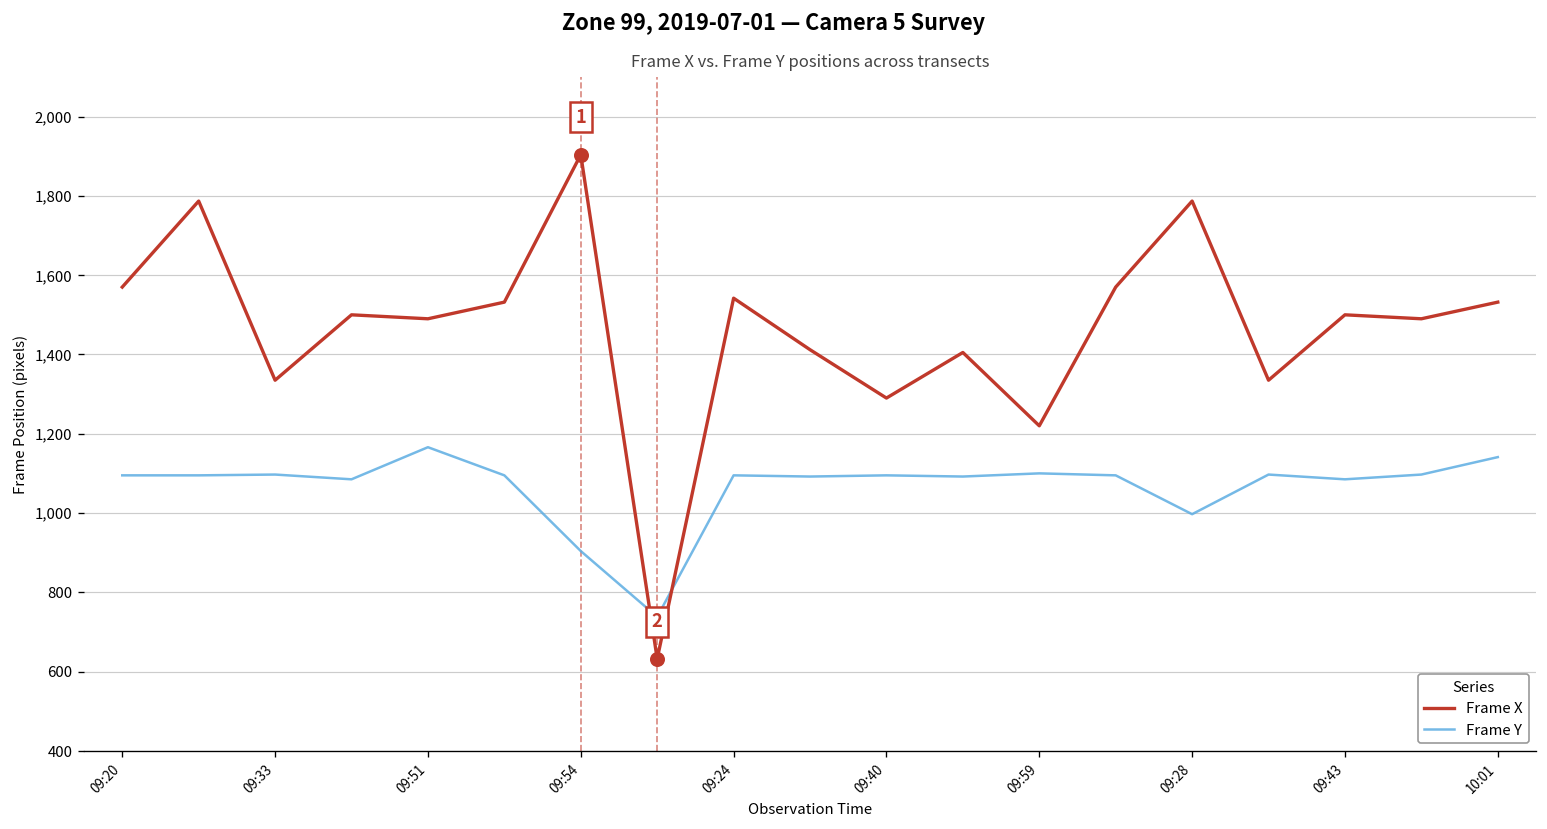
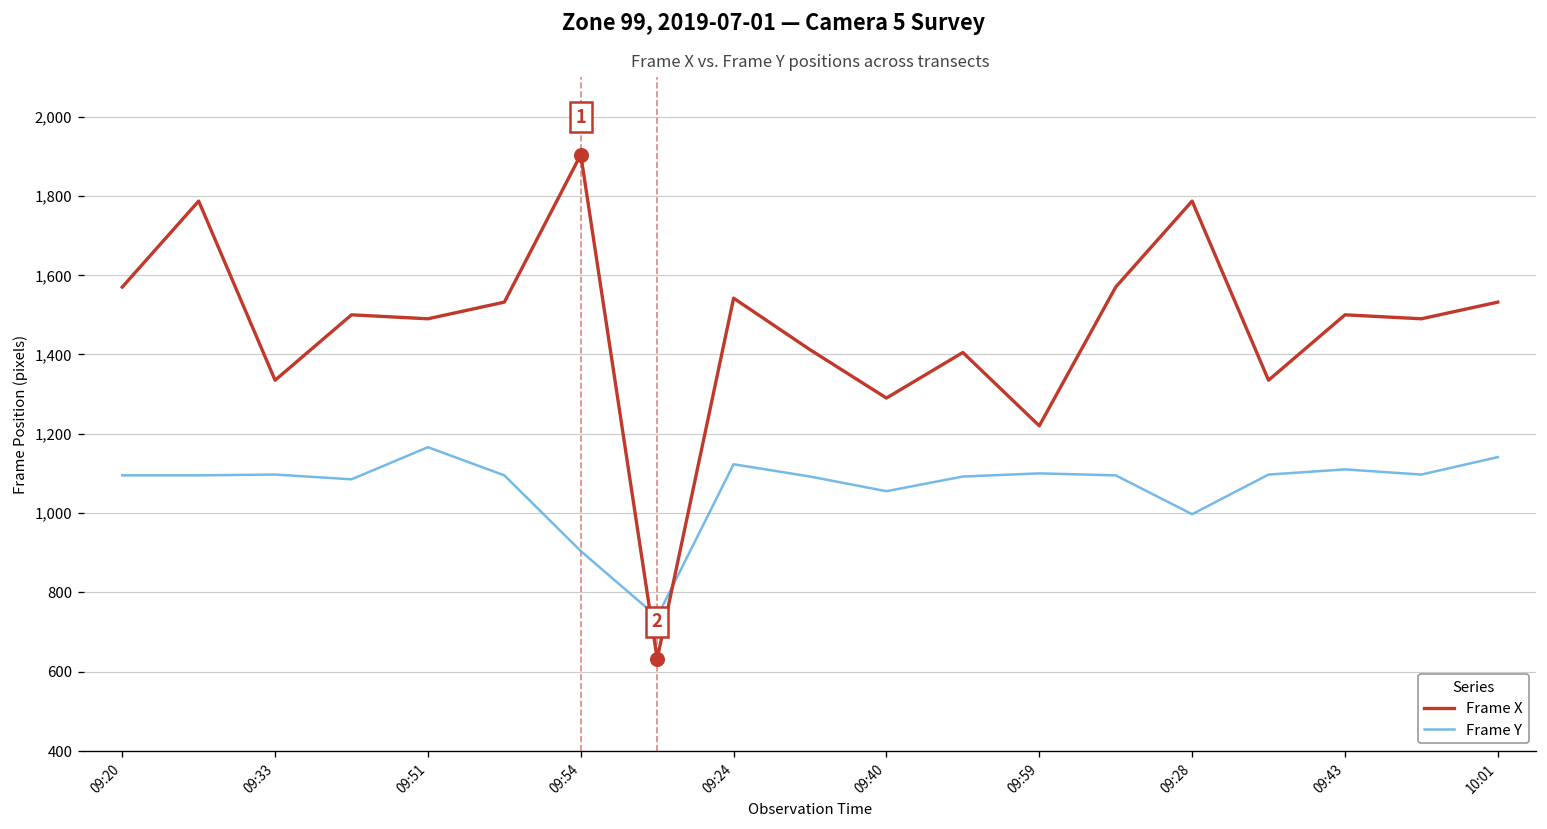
Frame Y, 09:24: 1,100 -> 1,120
Frame Y, 09:40: 1,100 -> 1,060
Frame Y, 09:43: 1,090 -> 1,110
